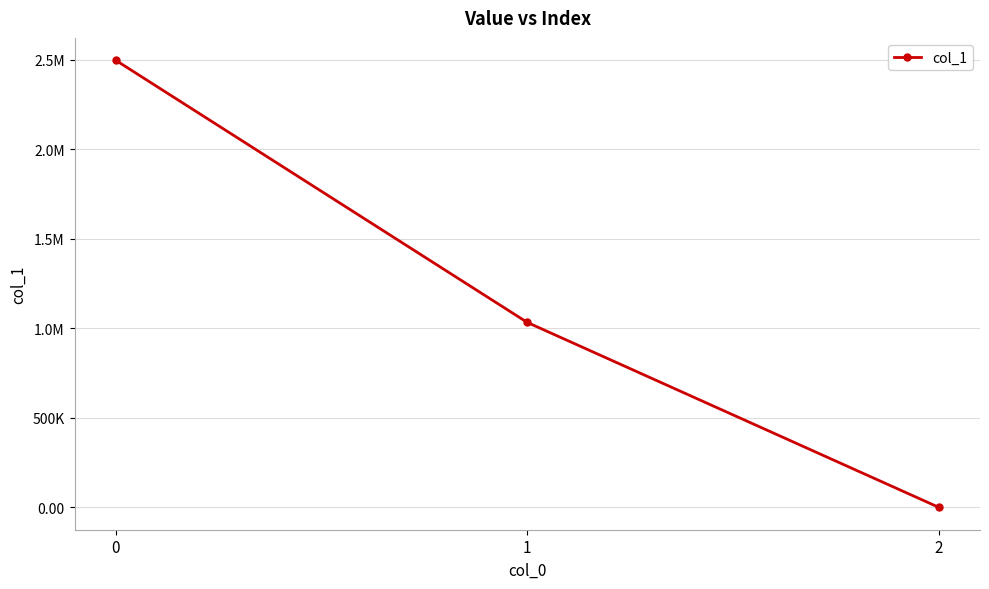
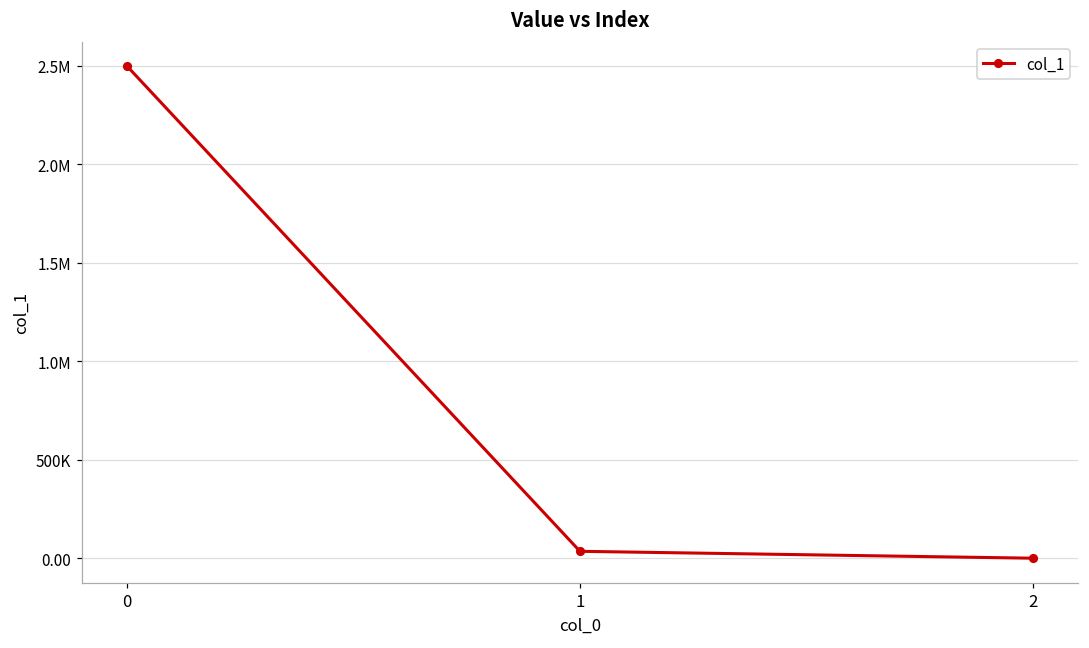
1: 1030000 -> 40000
